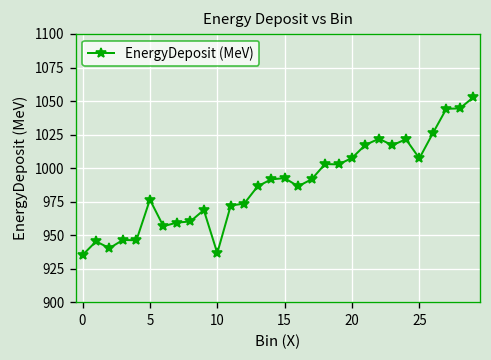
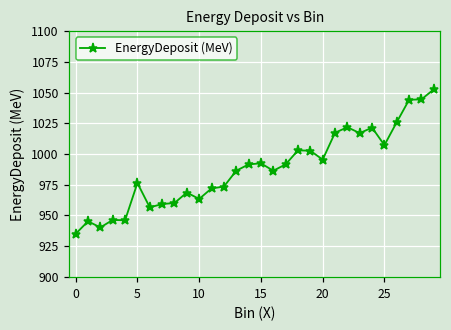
10: 937 -> 963
20: 1008 -> 995
